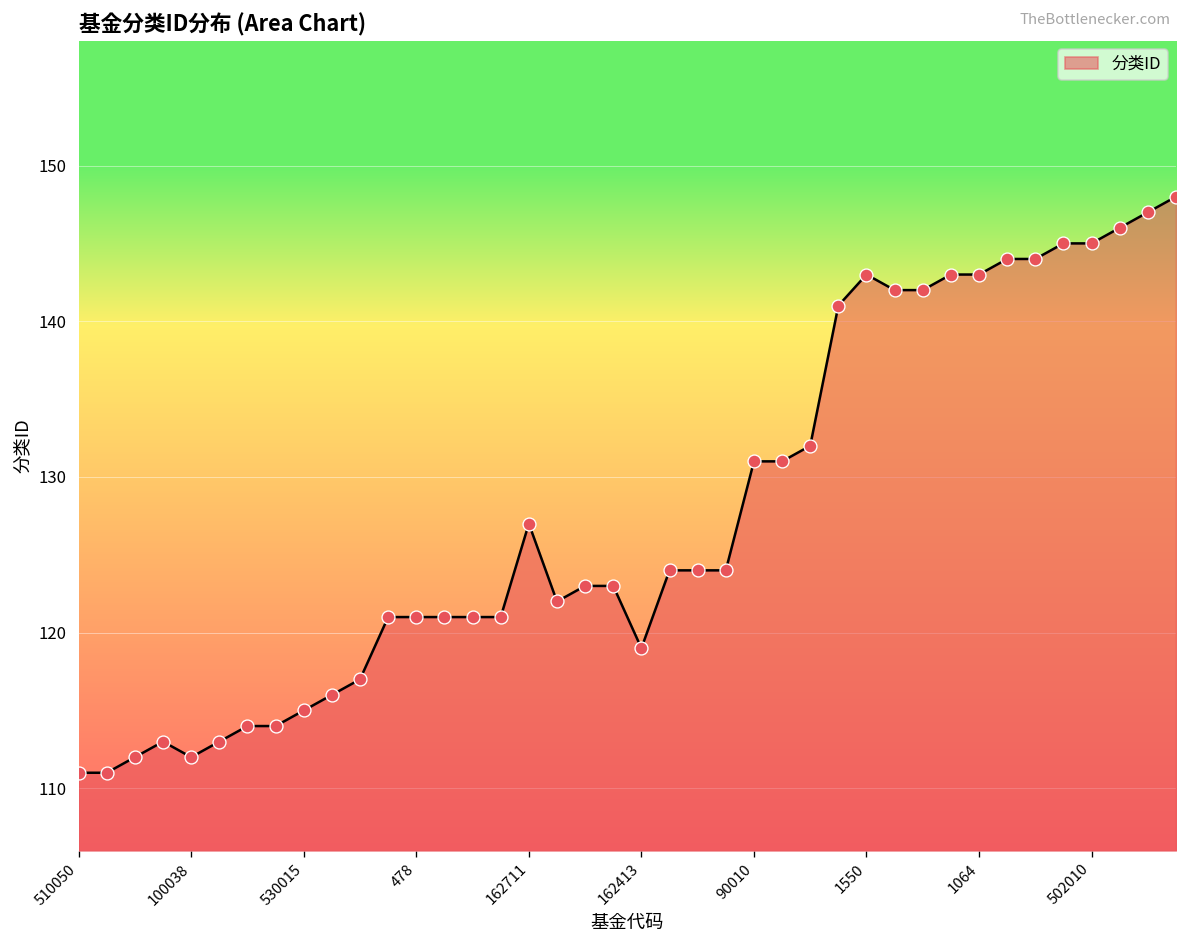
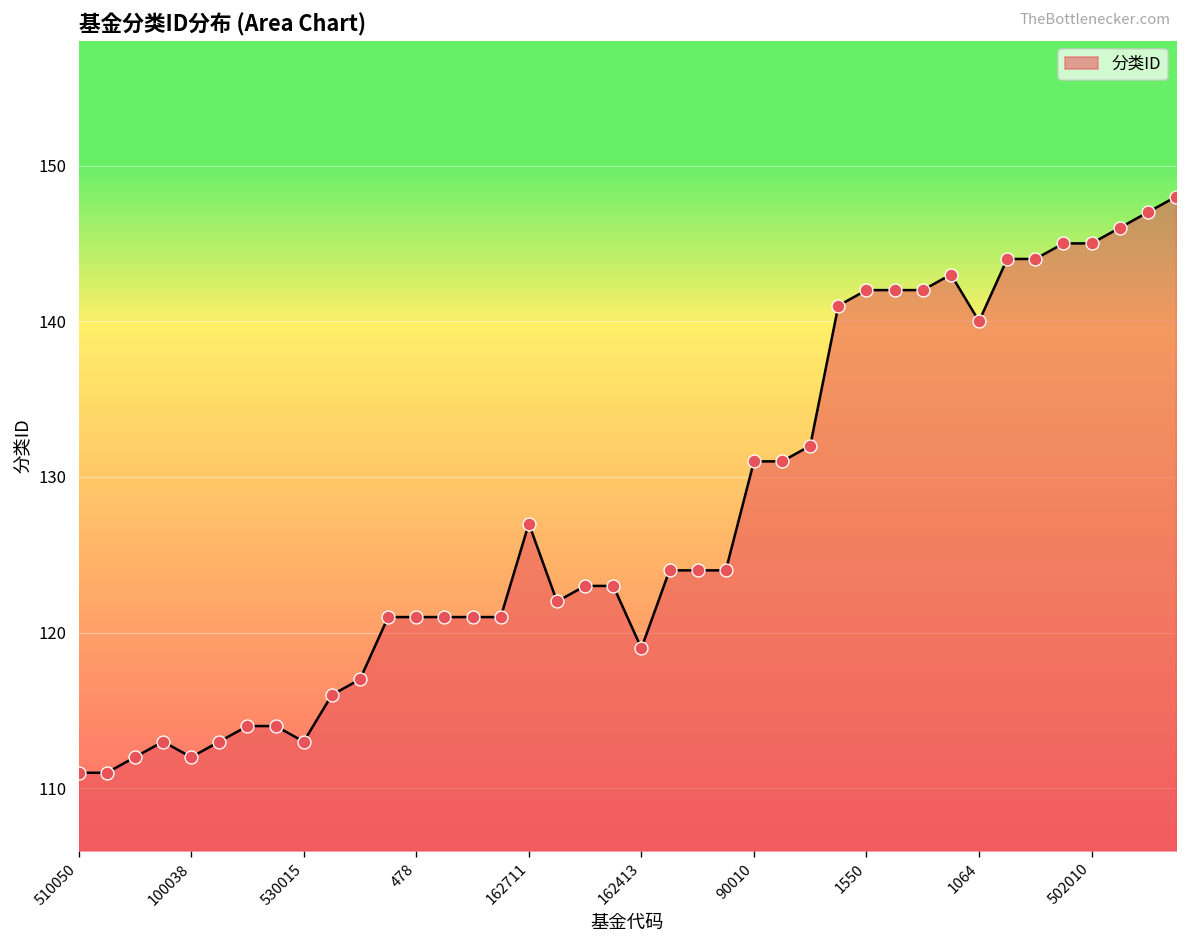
530015: 115 -> 113
1550: 143 -> 142
1064: 143 -> 140
